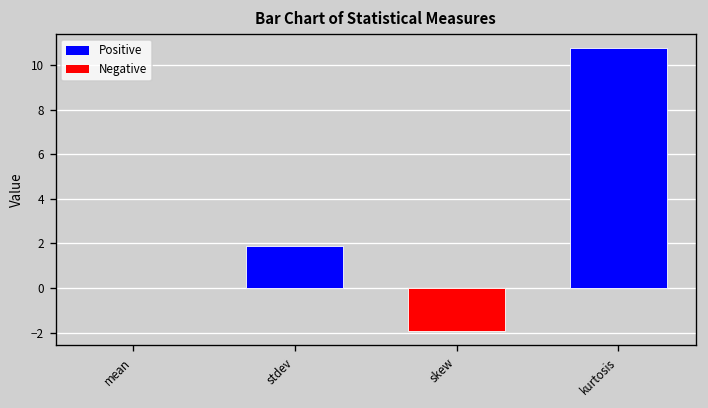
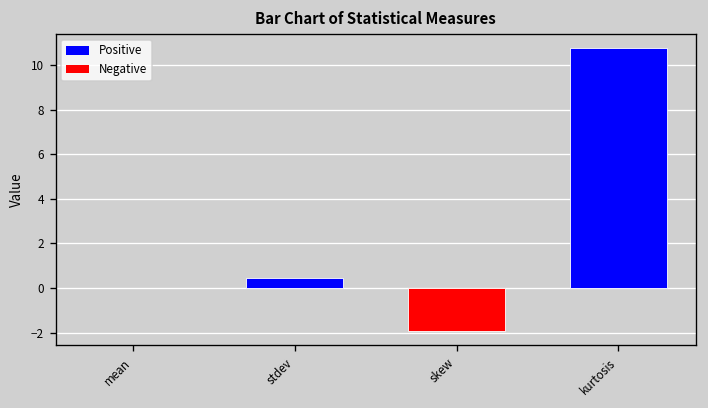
stdev: 1.9 -> 0.5
